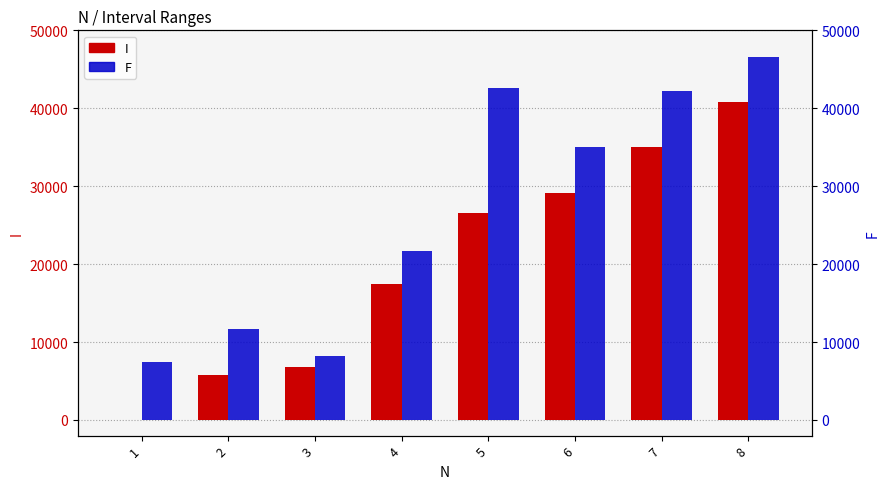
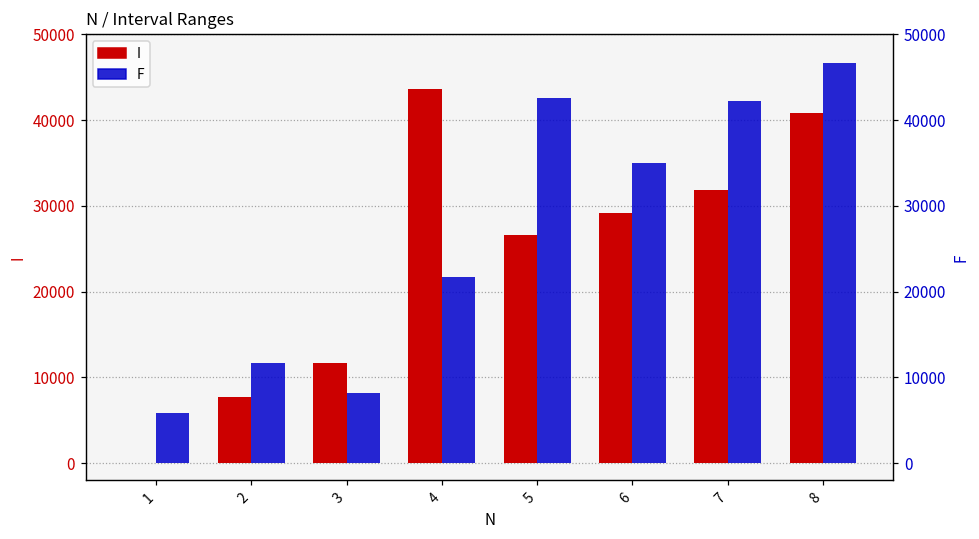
F, 1: 8000 -> 6000
I, 2: 6000 -> 8000
I, 3: 7000 -> 12000
I, 4: 17000 -> 44000
I, 7: 35000 -> 32000
